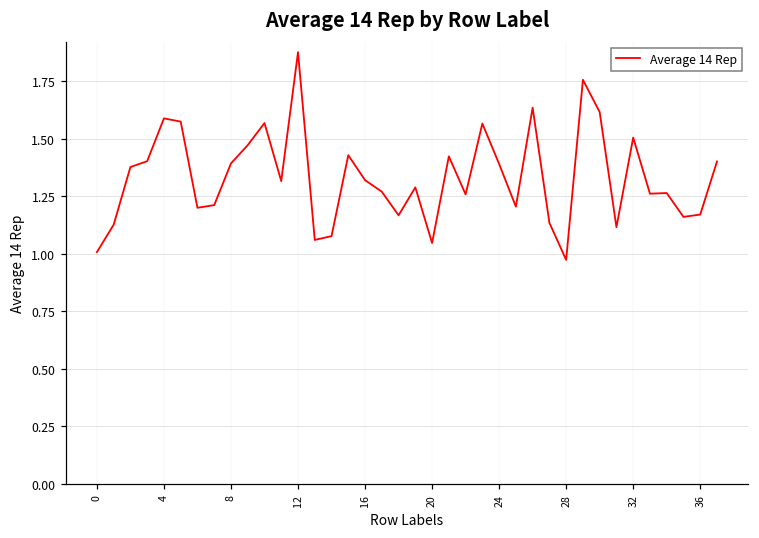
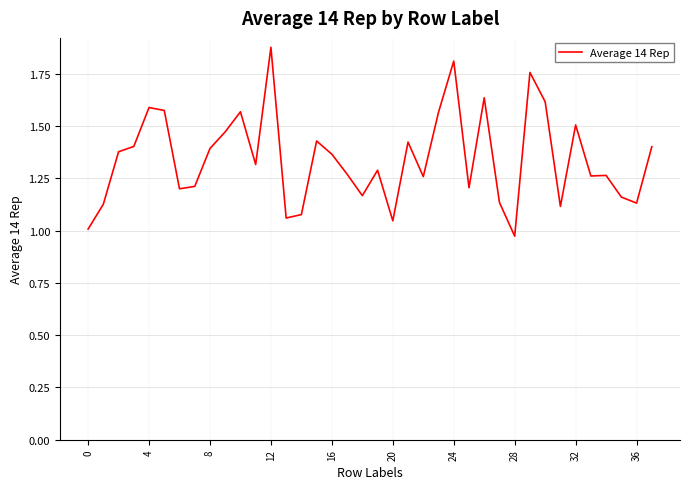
16: 1.32 -> 1.36
24: 1.39 -> 1.81
36: 1.17 -> 1.13
